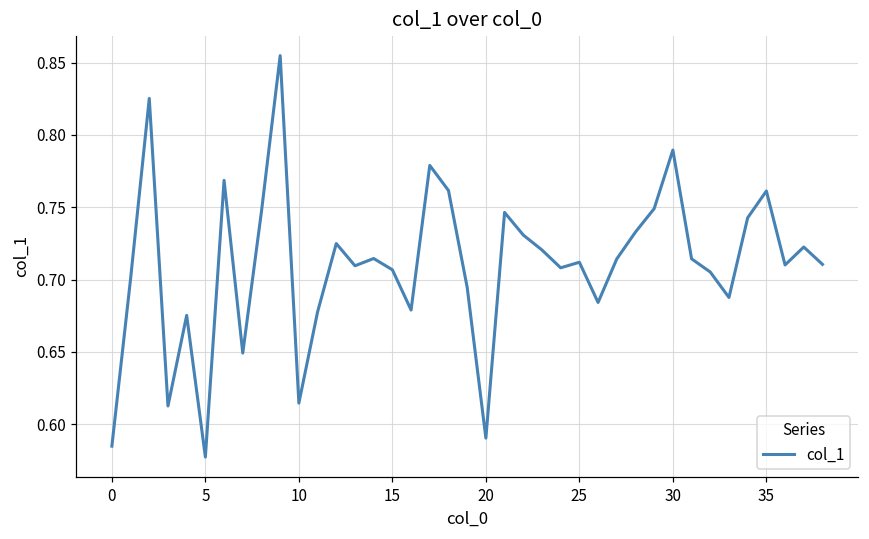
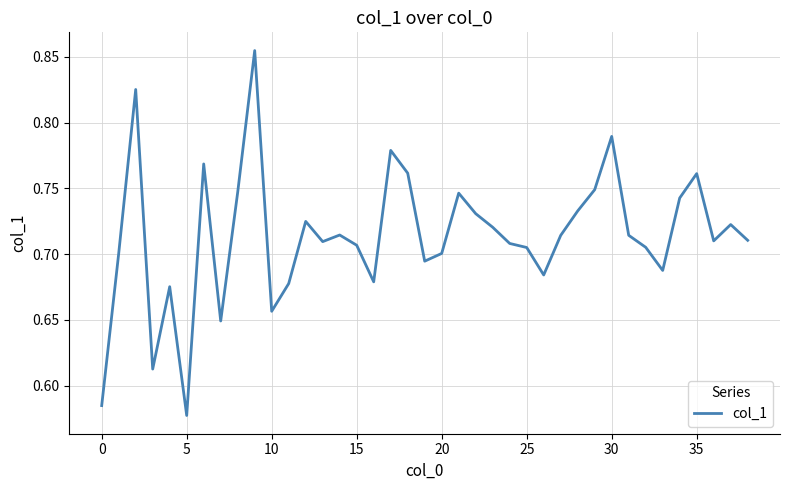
10: 0.615 -> 0.657
20: 0.590 -> 0.701
25: 0.712 -> 0.705
